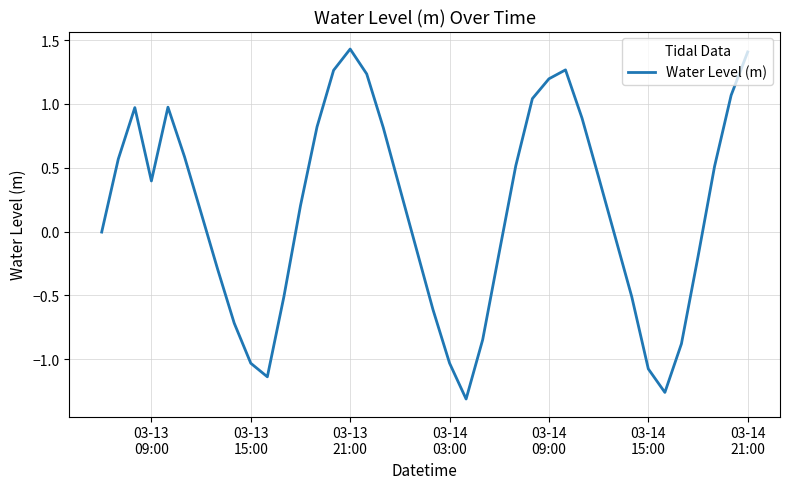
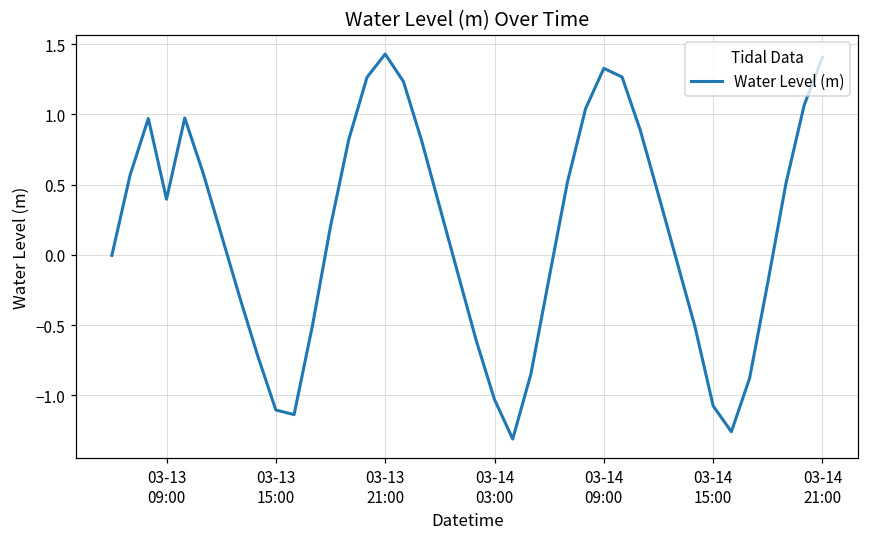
03-13 15:00: -1.03 -> -1.10
03-14 09:00: 1.20 -> 1.33
